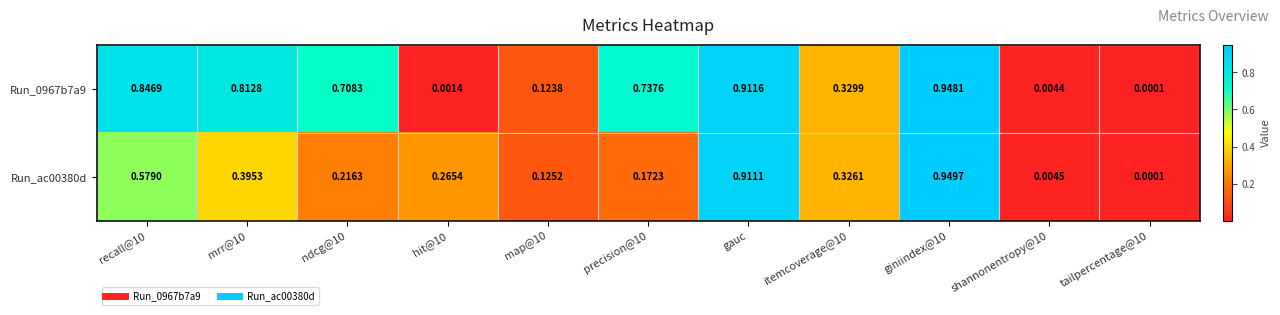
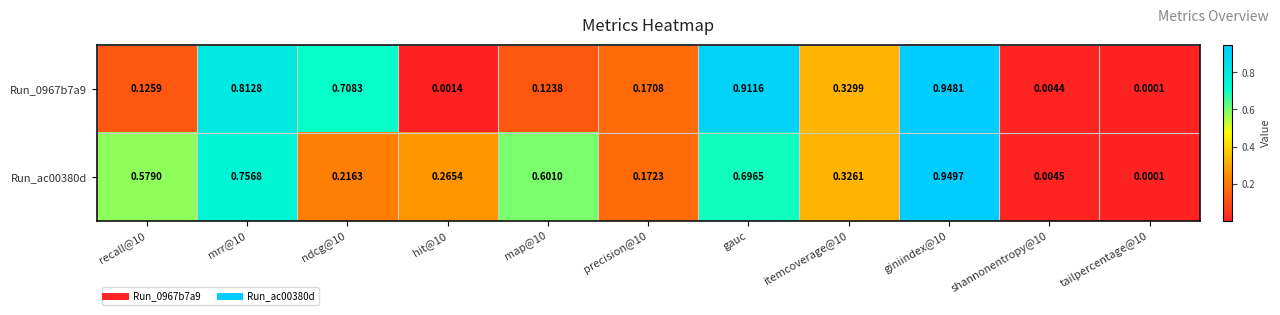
Run_0967b7a9, recall@10: 0.8469 -> 0.1259
Run_0967b7a9, precision@10: 0.7376 -> 0.1708
Run_ac00380d, mrr@10: 0.3953 -> 0.7568
Run_ac00380d, map@10: 0.1252 -> 0.6010
Run_ac00380d, gauc: 0.9111 -> 0.6965
